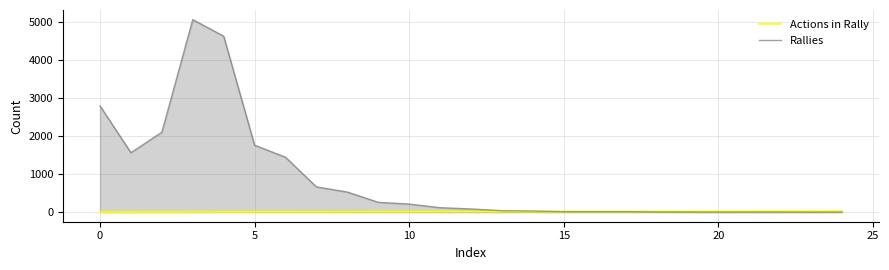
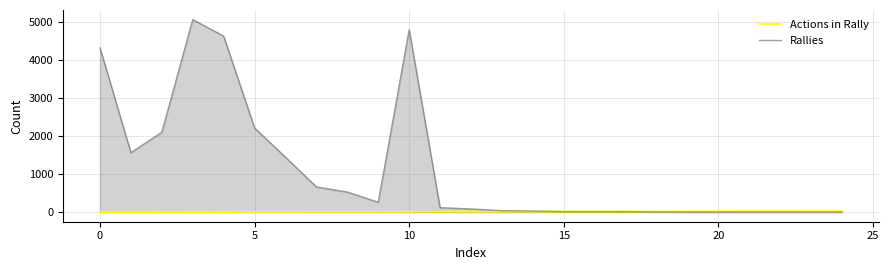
Rallies, 0: 2800 -> 4300
Rallies, 5: 1800 -> 2200
Rallies, 10: 200 -> 4800
